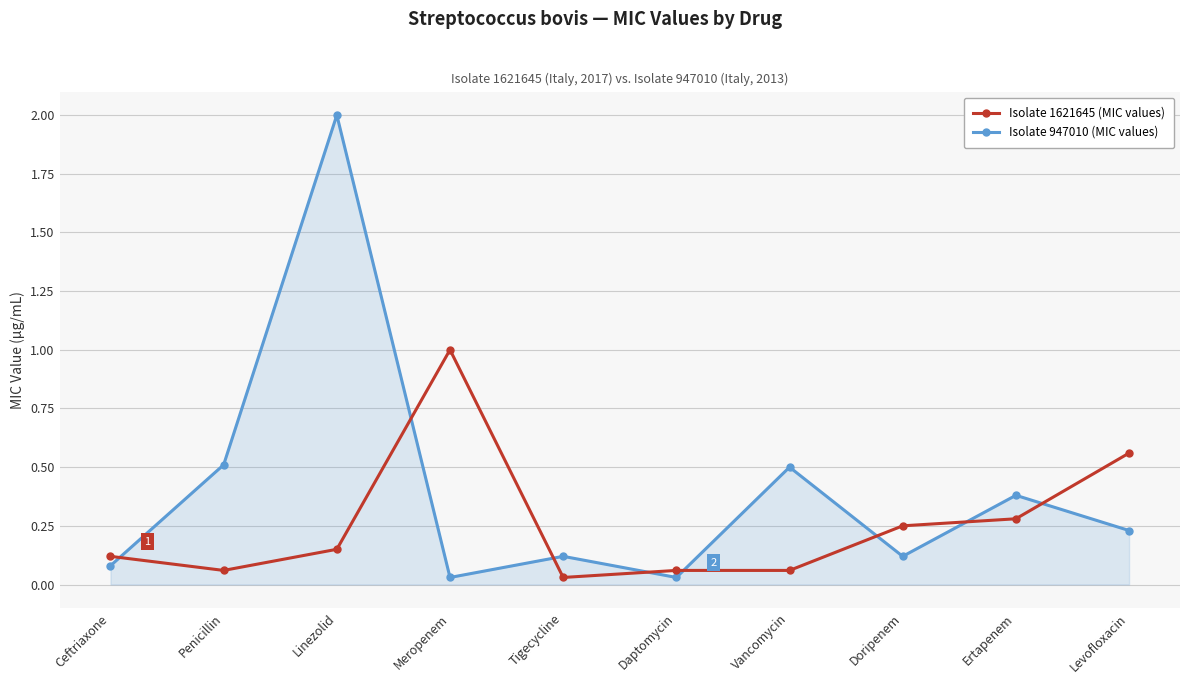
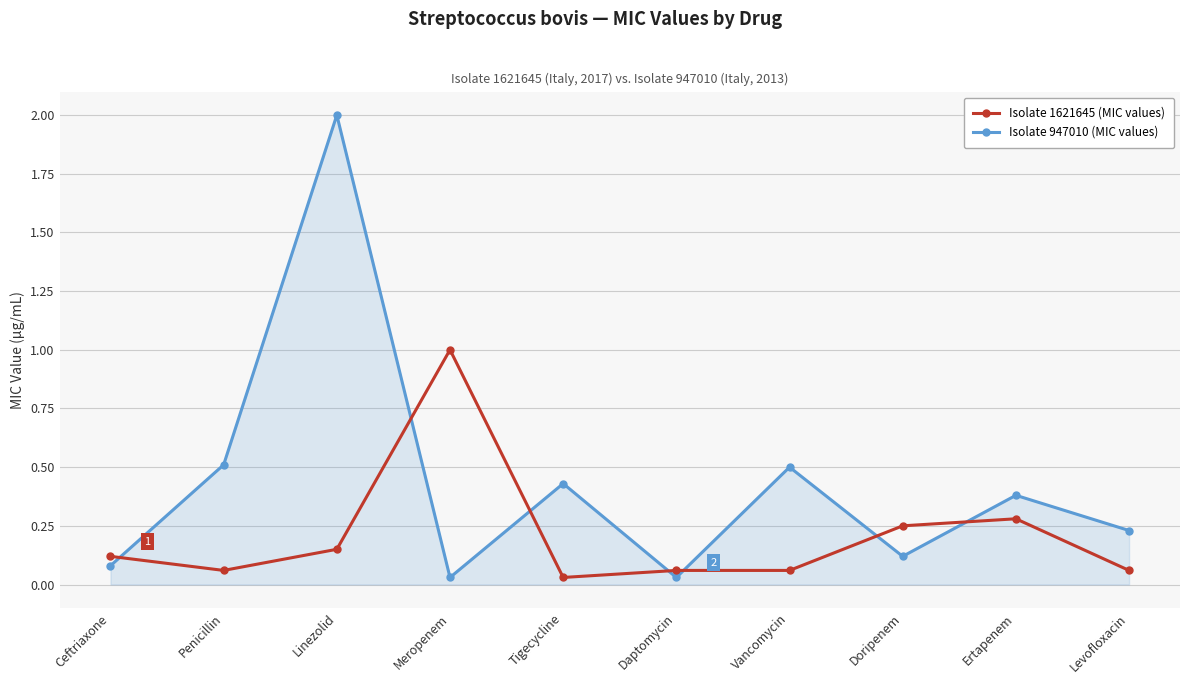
Isolate 947010 (MIC values), Tigecycline: 0.12 -> 0.43
Isolate 1621645 (MIC values), Levofloxacin: 0.56 -> 0.06
